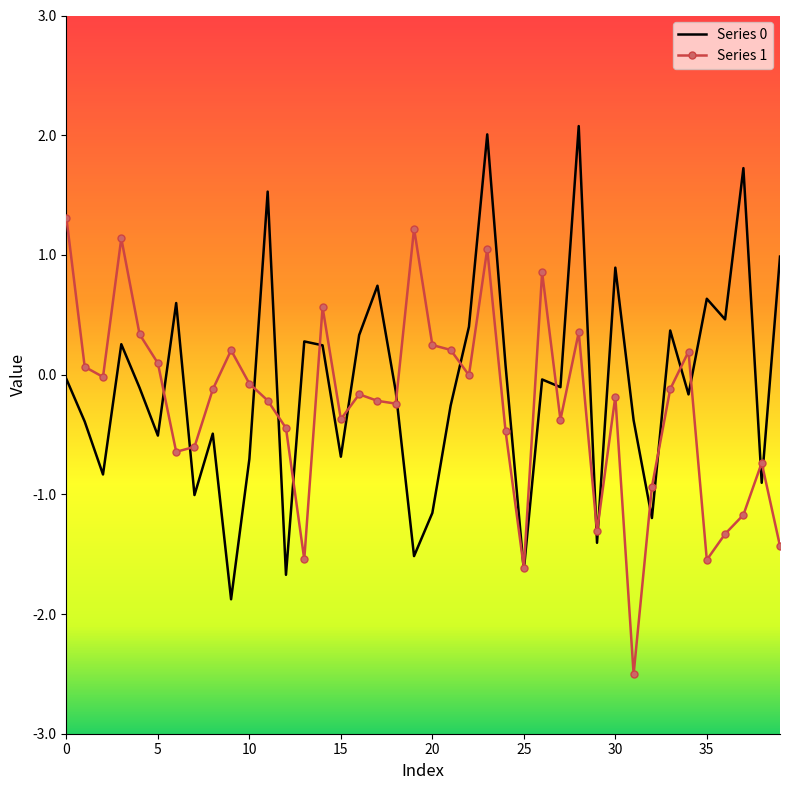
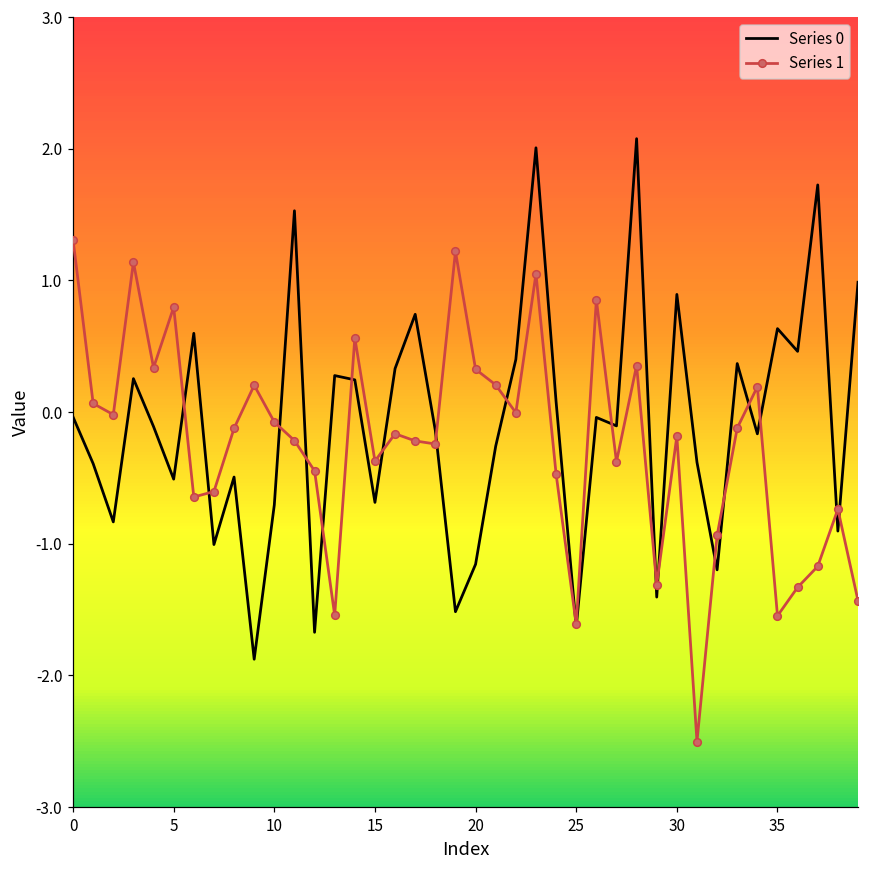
Series 1, 5: 0.10 -> 0.80
Series 1, 20: 0.25 -> 0.33
